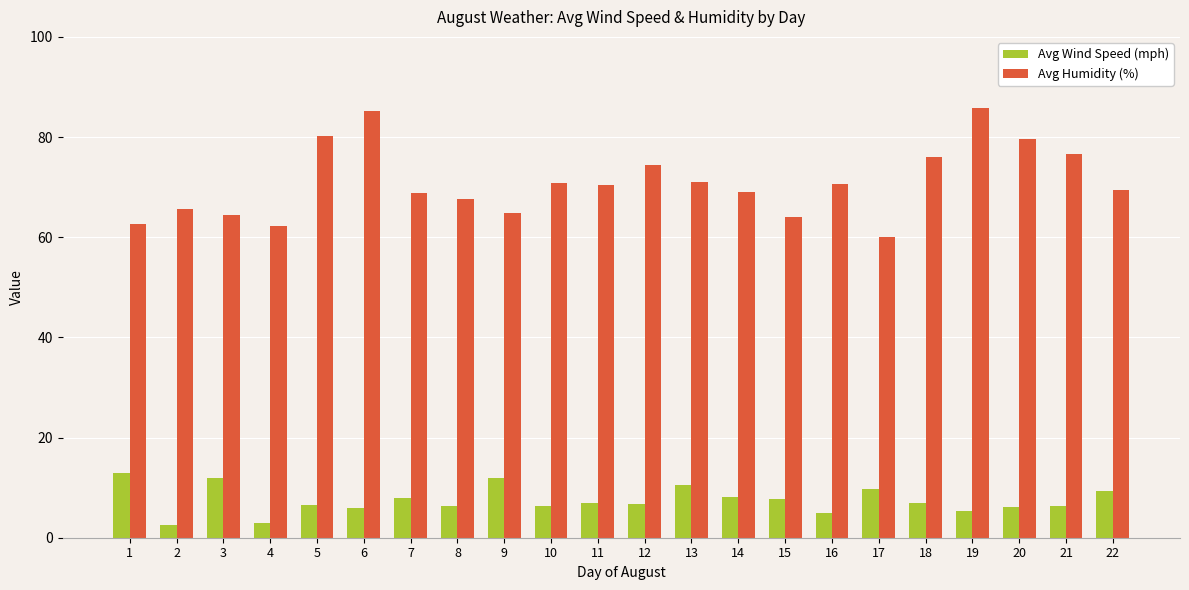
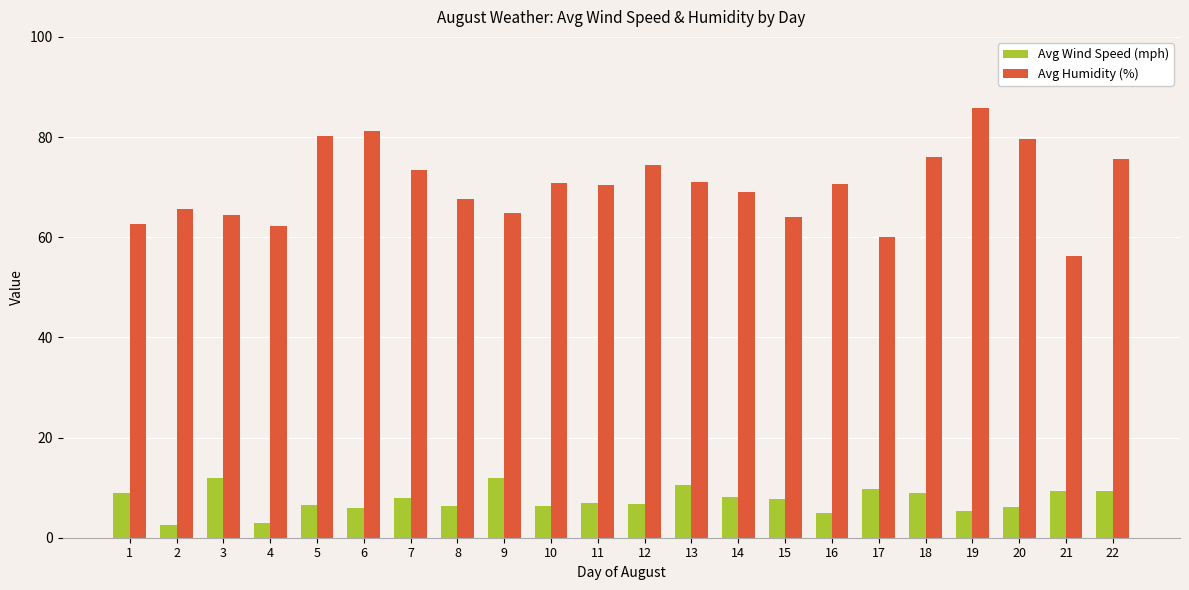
Avg Wind Speed (mph), 1: 13 -> 9
Avg Humidity (%), 6: 85 -> 81
Avg Humidity (%), 7: 69 -> 73
Avg Wind Speed (mph), 18: 7 -> 9
Avg Wind Speed (mph), 21: 6 -> 9
Avg Humidity (%), 21: 77 -> 56
Avg Humidity (%), 22: 69 -> 76
